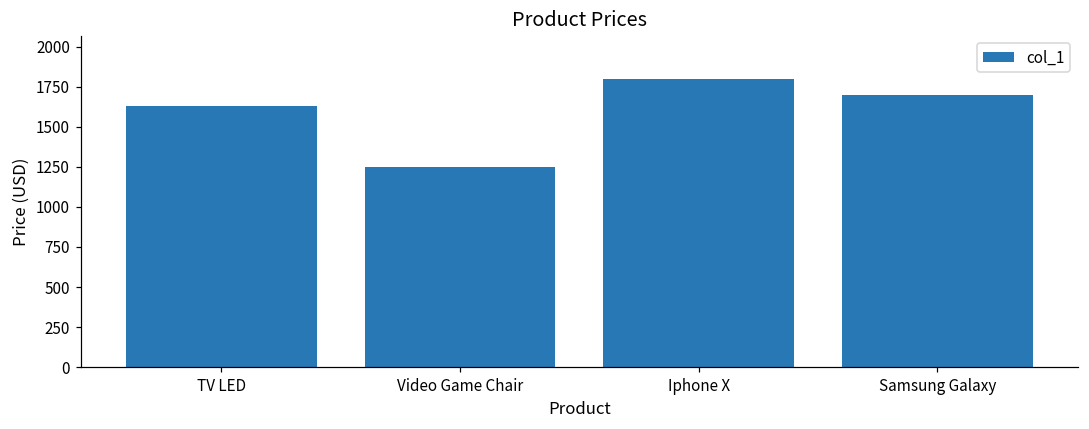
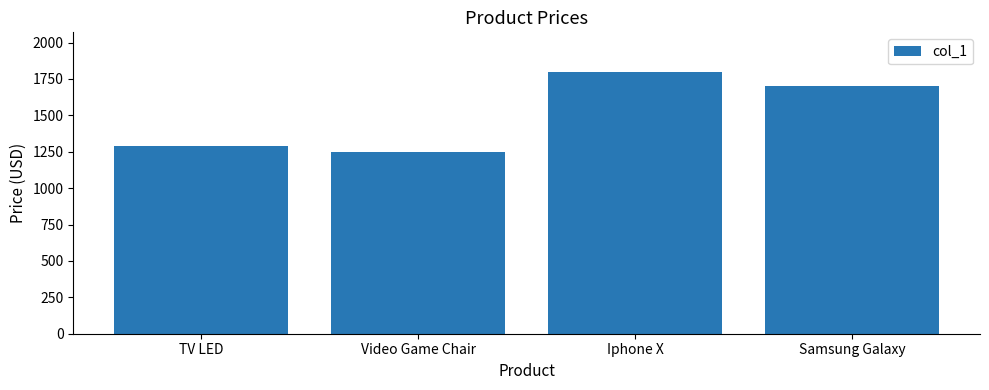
TV LED: 1630 -> 1290
